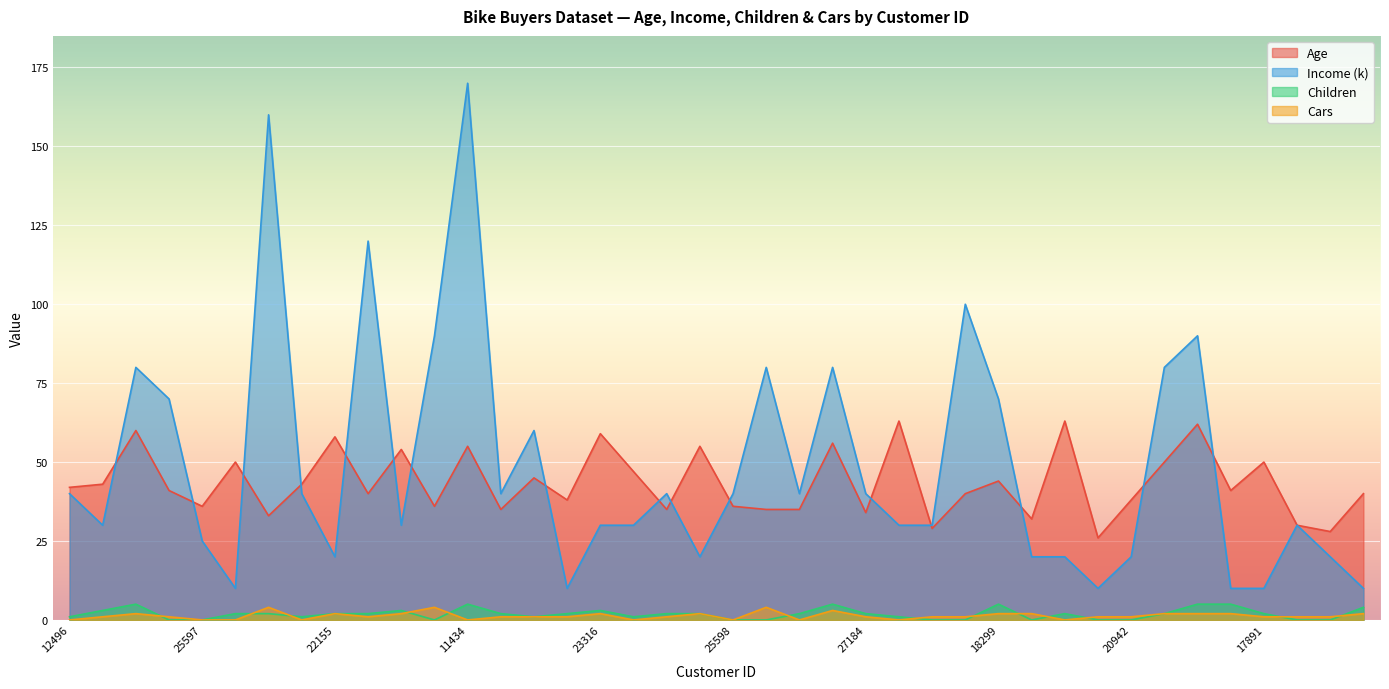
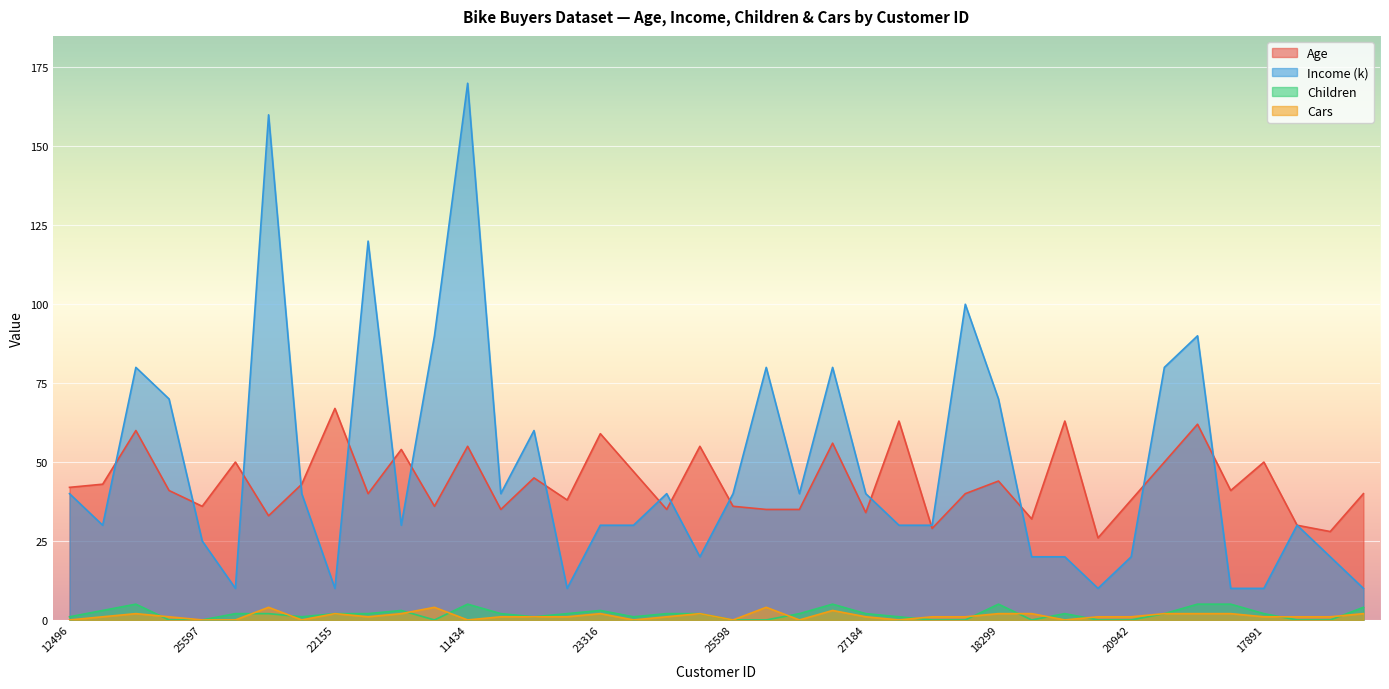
Age, 22155: 58 -> 67
Income (k), 22155: 20 -> 10
